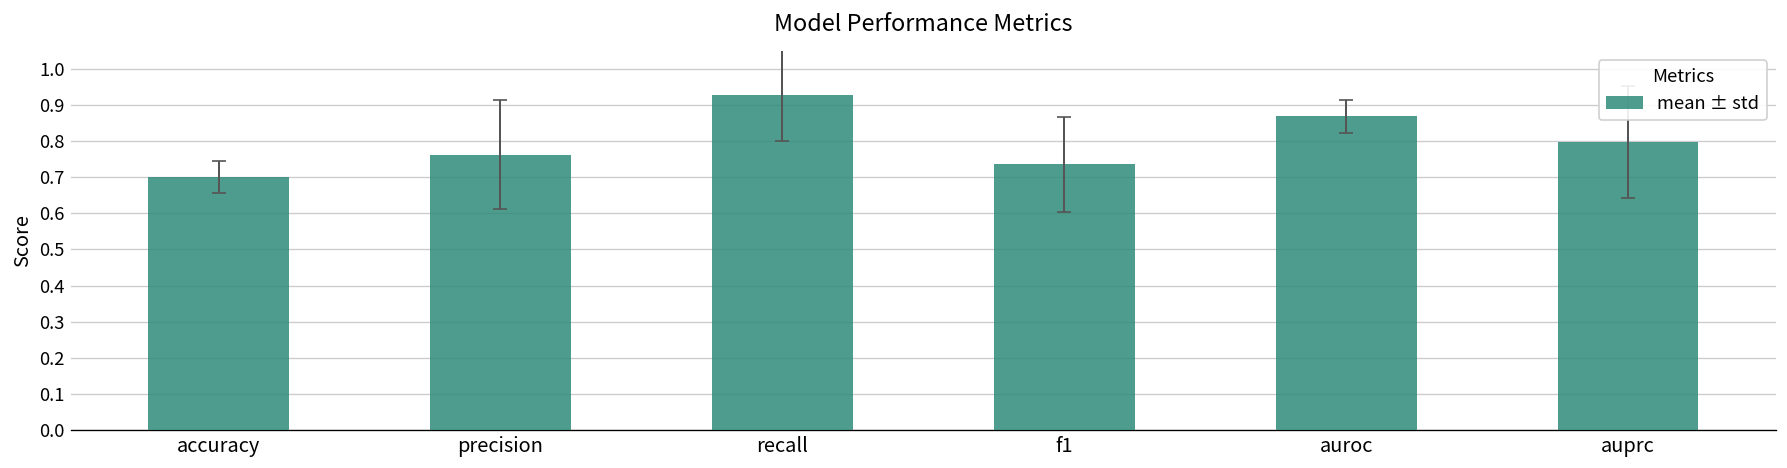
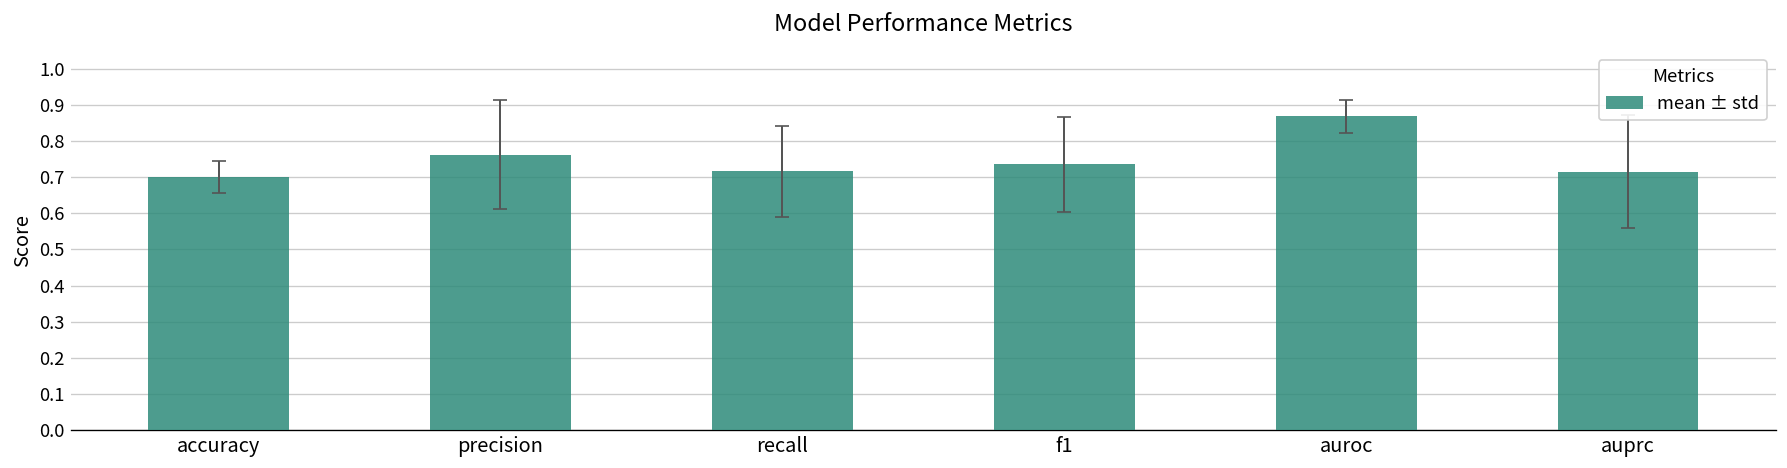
mean ± std, recall: 0.93 -> 0.72
mean ± std, auprc: 0.80 -> 0.72
